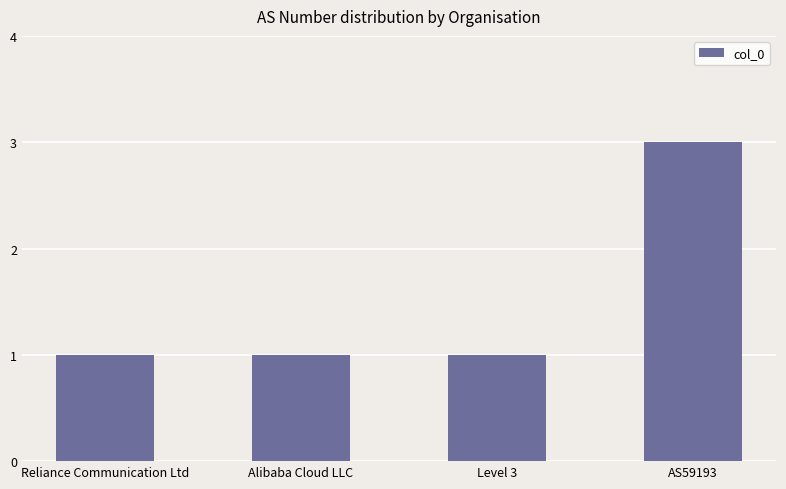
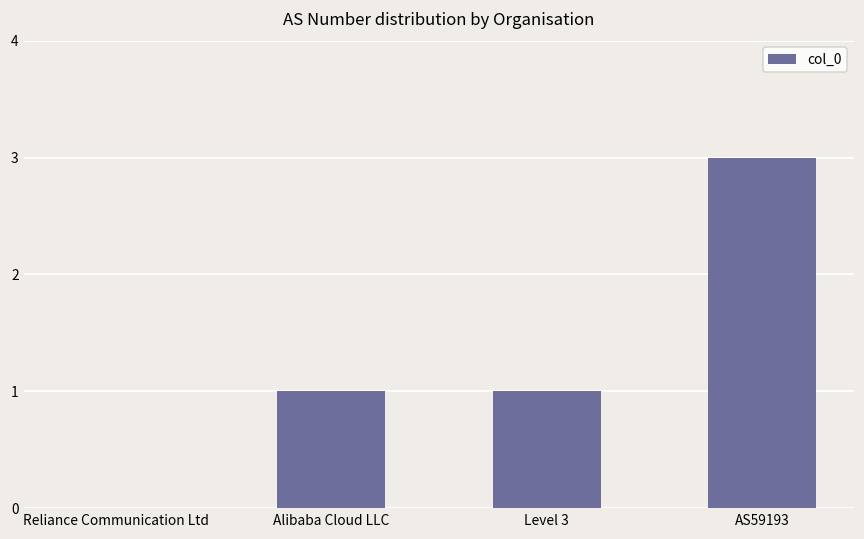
Reliance Communication Ltd: 1 -> 0
